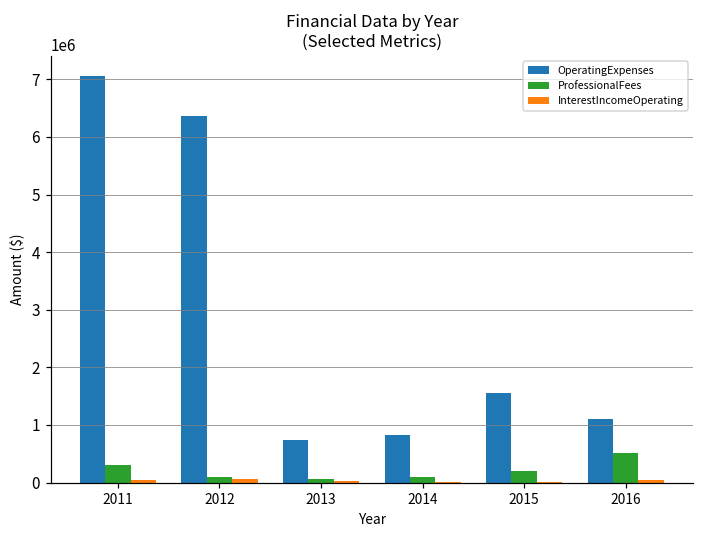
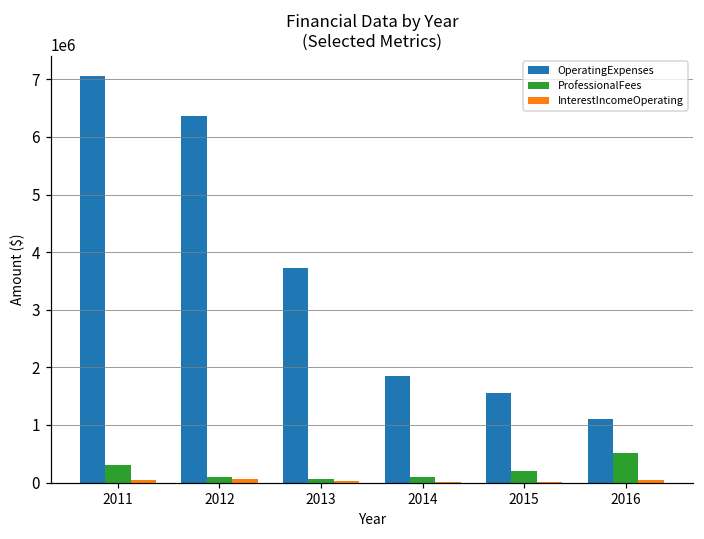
OperatingExpenses, 2013: 700000 -> 3700000
OperatingExpenses, 2014: 800000 -> 1900000
